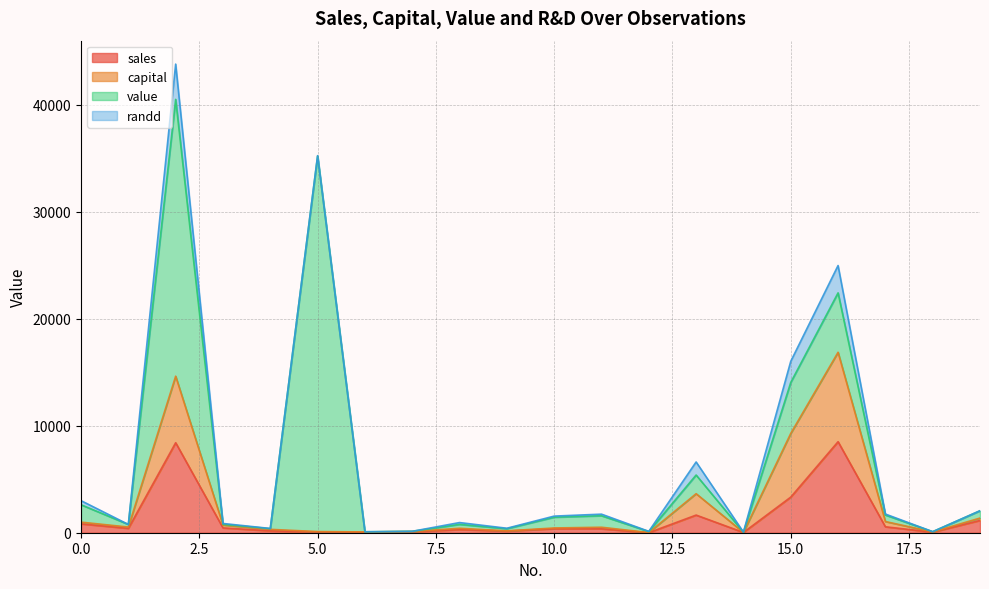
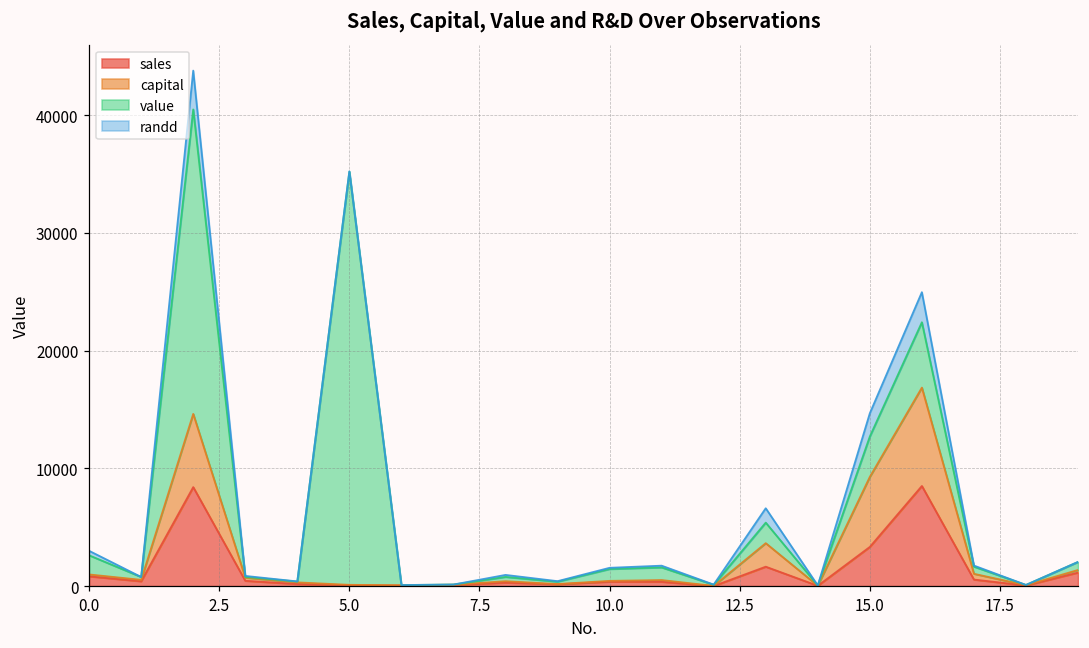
value, 15.0: 4800 -> 3400
